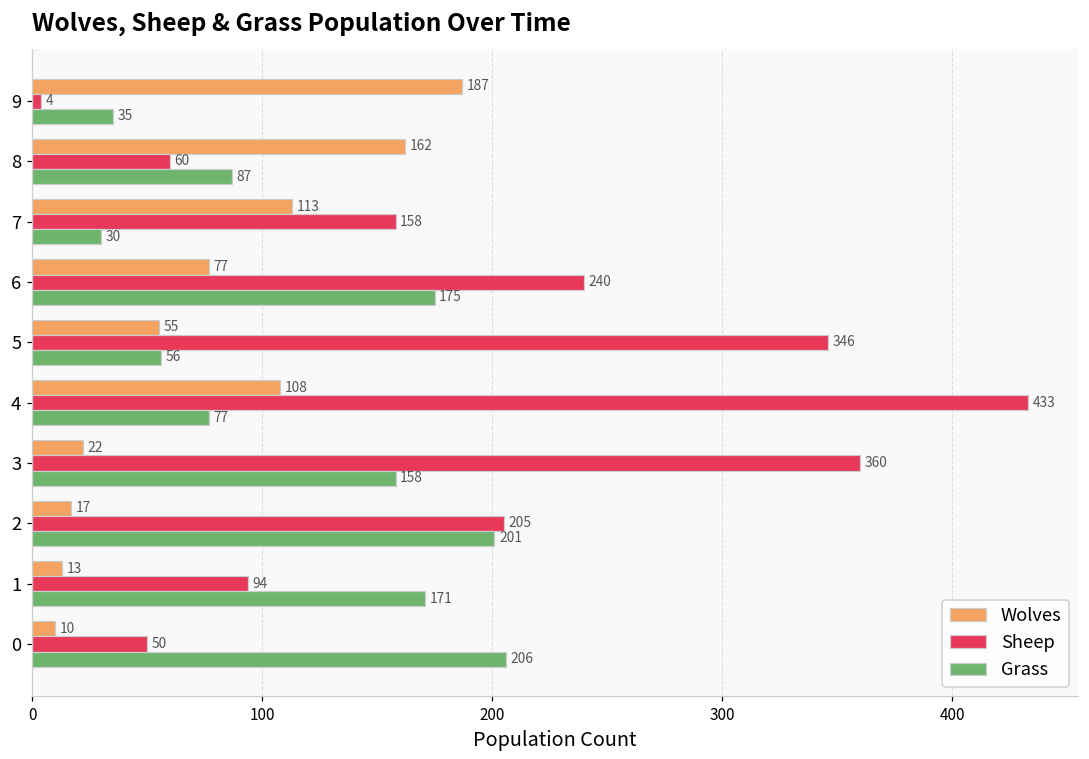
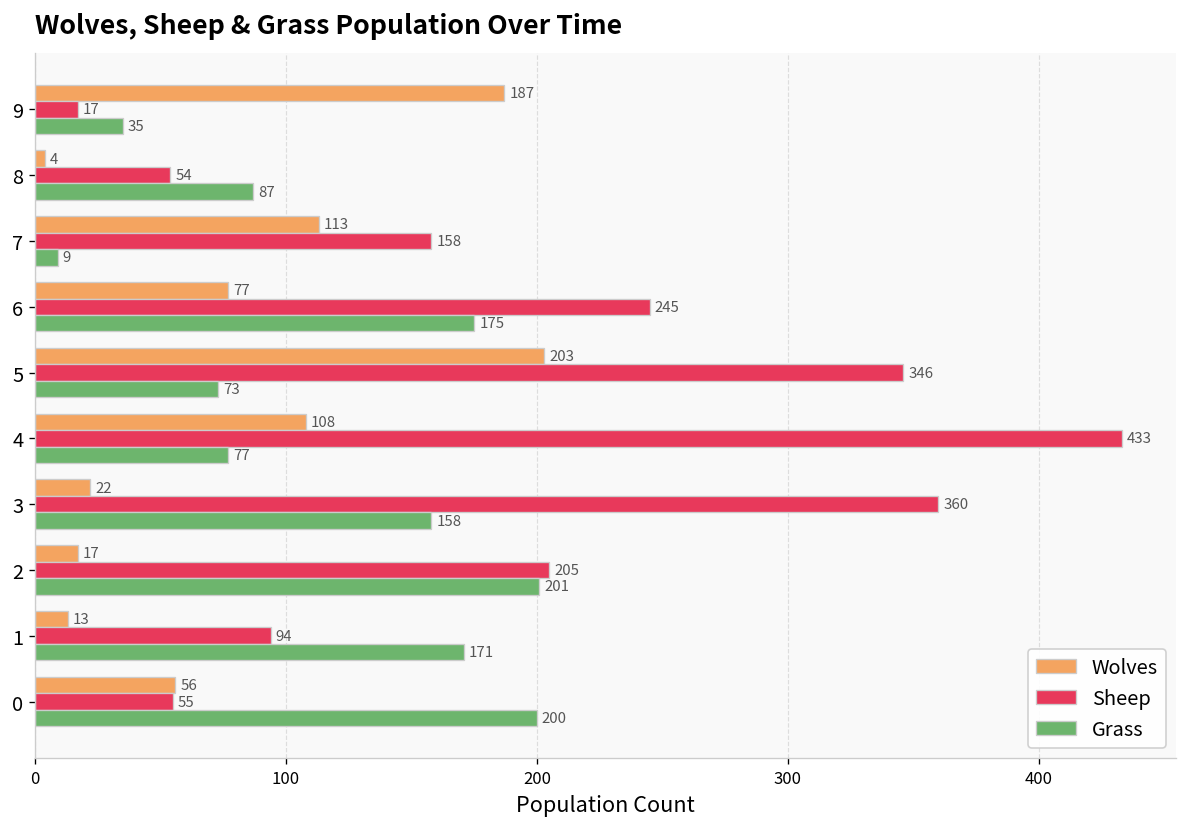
Sheep, 9: 4 -> 17
Wolves, 8: 162 -> 4
Sheep, 8: 60 -> 54
Grass, 7: 30 -> 9
Sheep, 6: 240 -> 245
Wolves, 5: 55 -> 203
Grass, 5: 56 -> 73
Wolves, 0: 10 -> 56
Sheep, 0: 50 -> 55
Grass, 0: 206 -> 200
